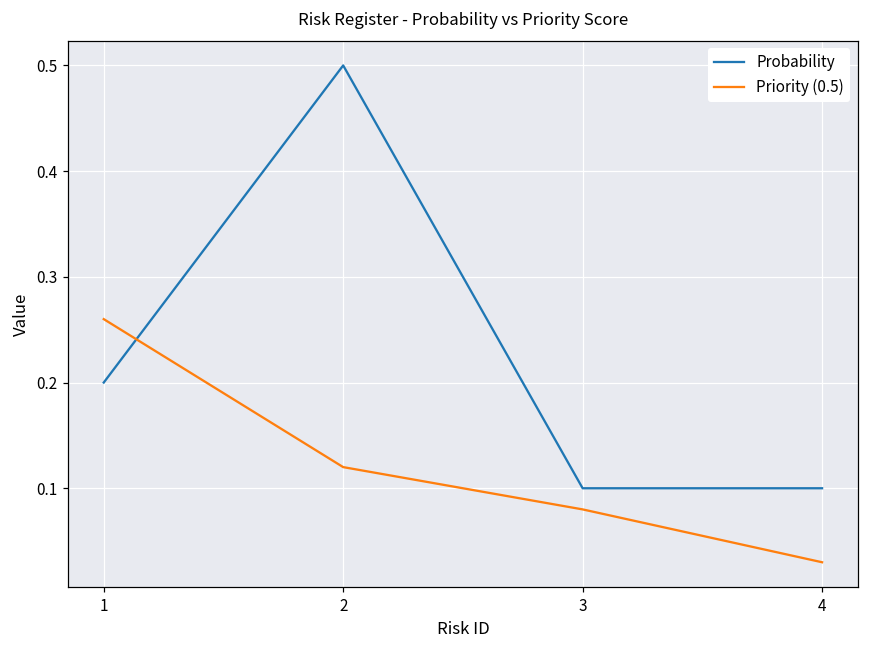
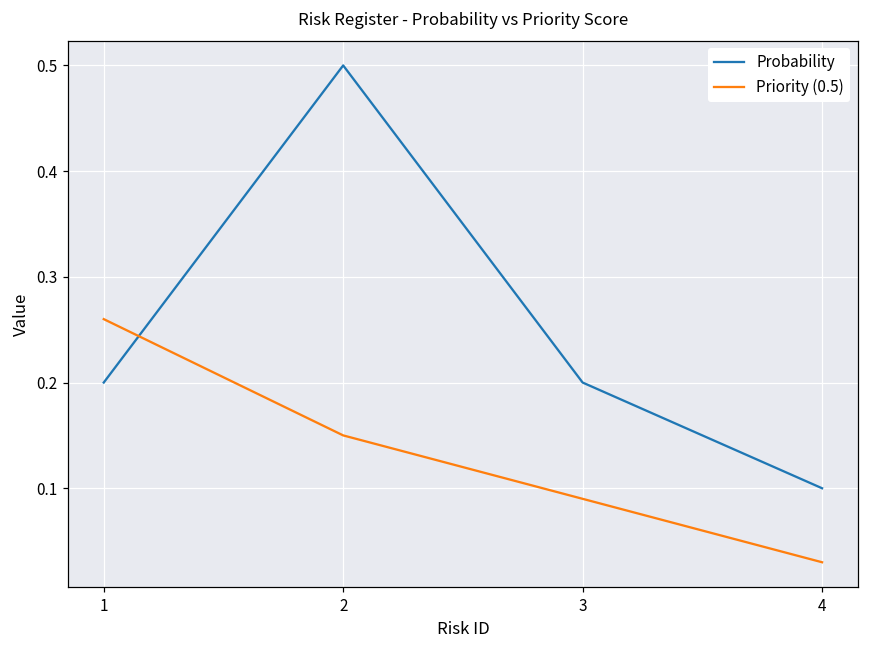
Priority (0.5), 2: 0.12 -> 0.15
Probability, 3: 0.1 -> 0.2
Priority (0.5), 3: 0.08 -> 0.09
